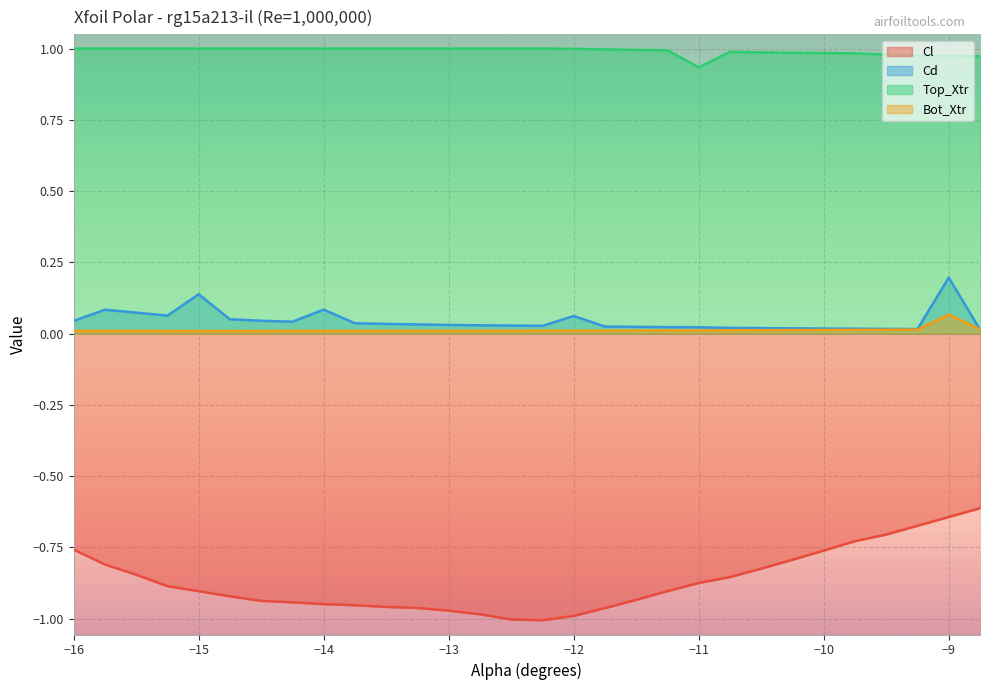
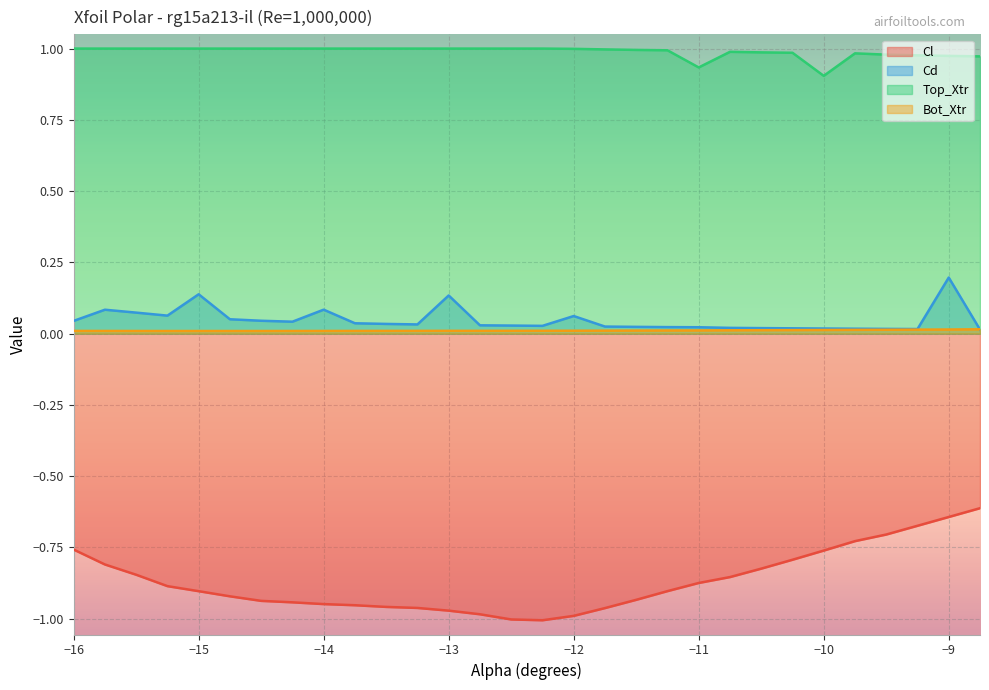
Cd, −13: 0.03 -> 0.13
Top_Xtr, −10: 0.98 -> 0.90
Bot_Xtr, −9: 0.07 -> 0.01
